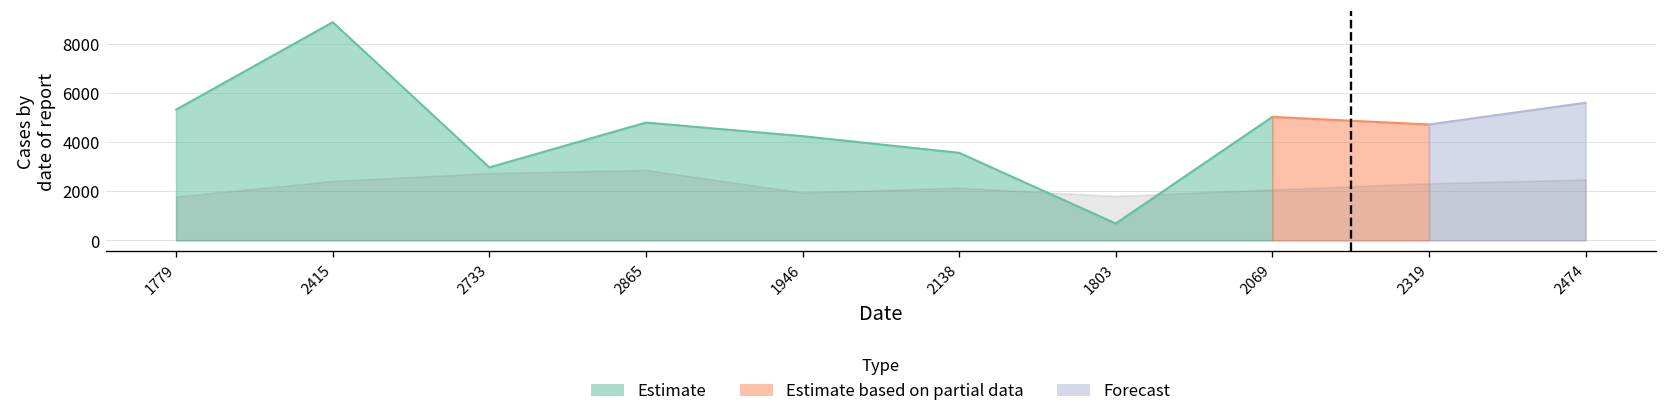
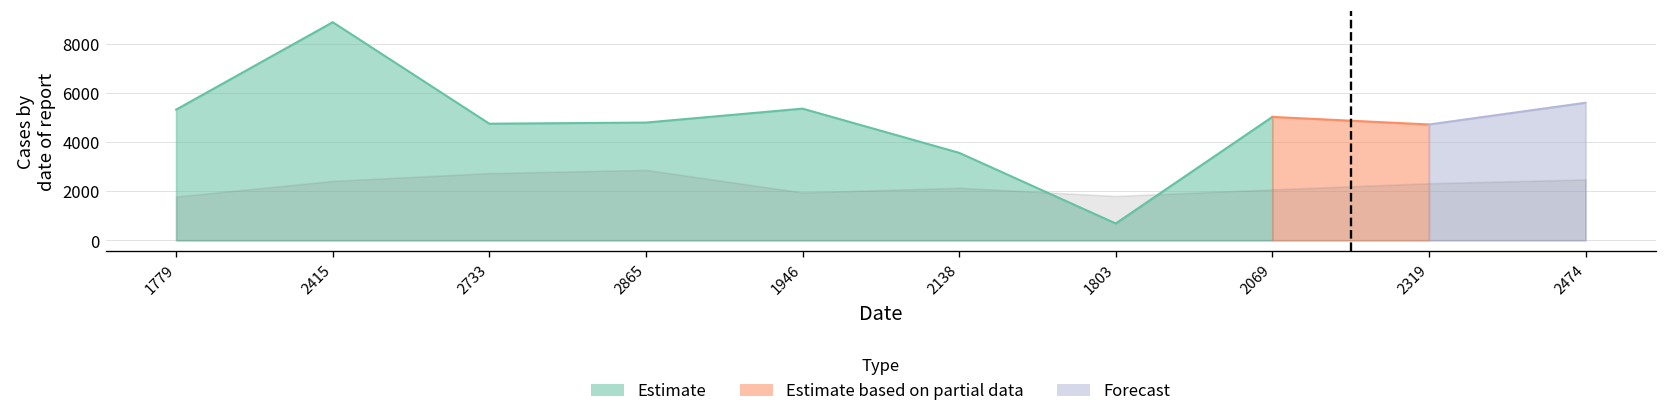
Estimate, 2733: 3000 -> 4700
Estimate, 1946: 4200 -> 5400
